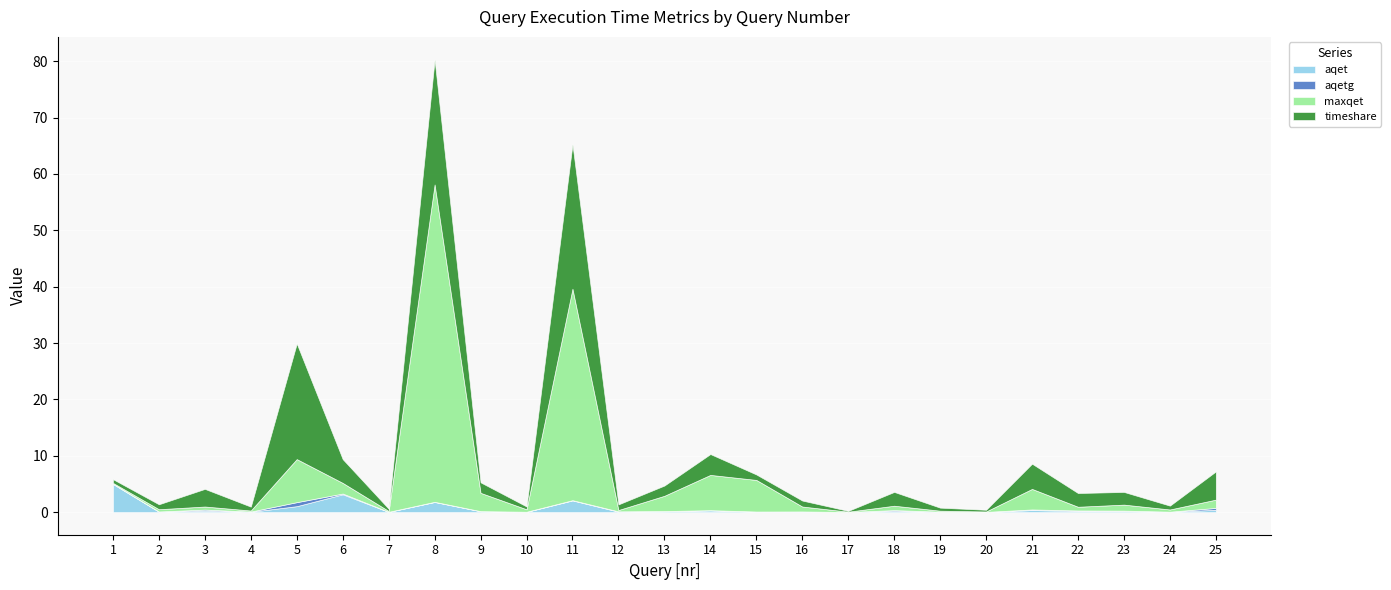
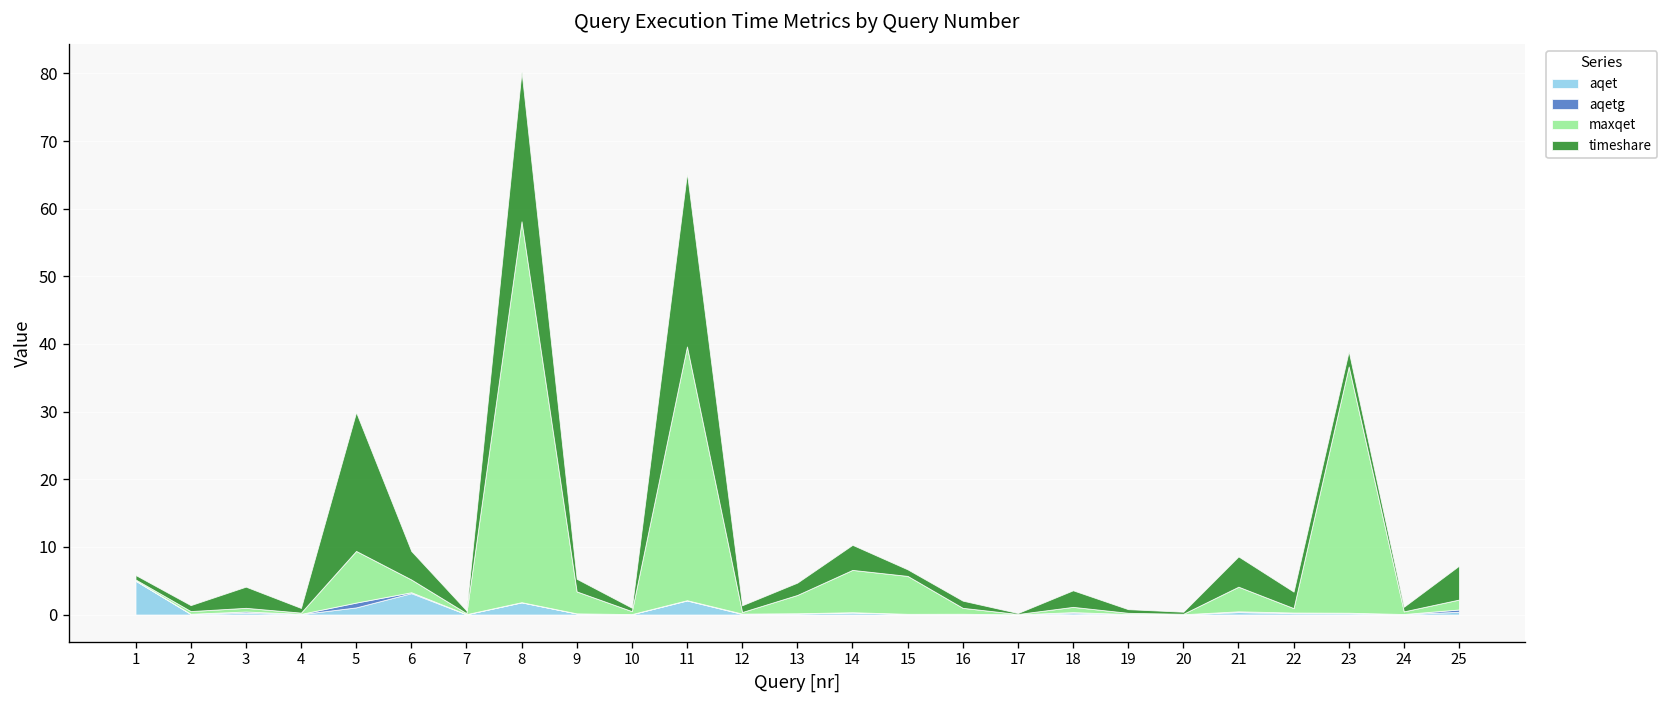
maxqet, 23: 1 -> 36
